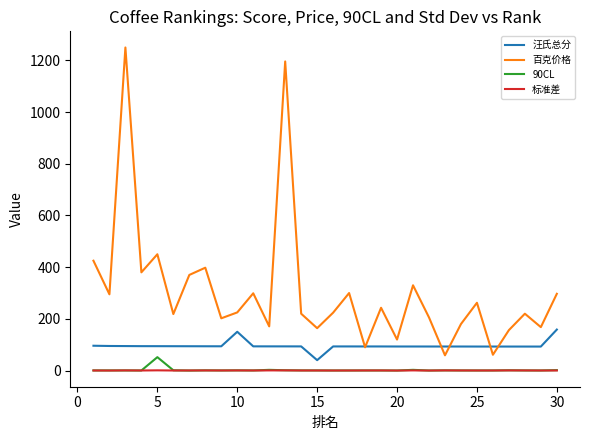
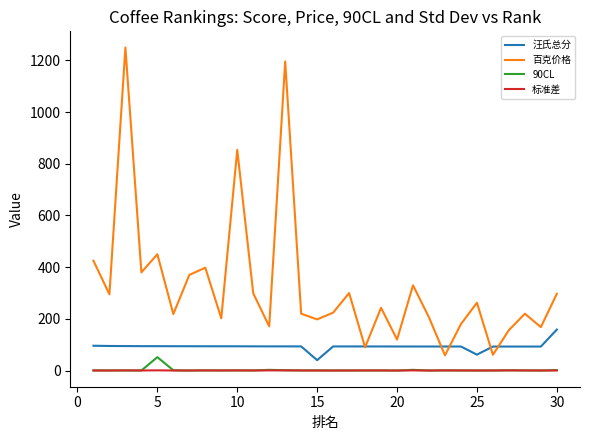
汪氏总分, 10: 150 -> 90
百克价格, 10: 230 -> 850
百克价格, 15: 160 -> 200
汪氏总分, 25: 90 -> 60
